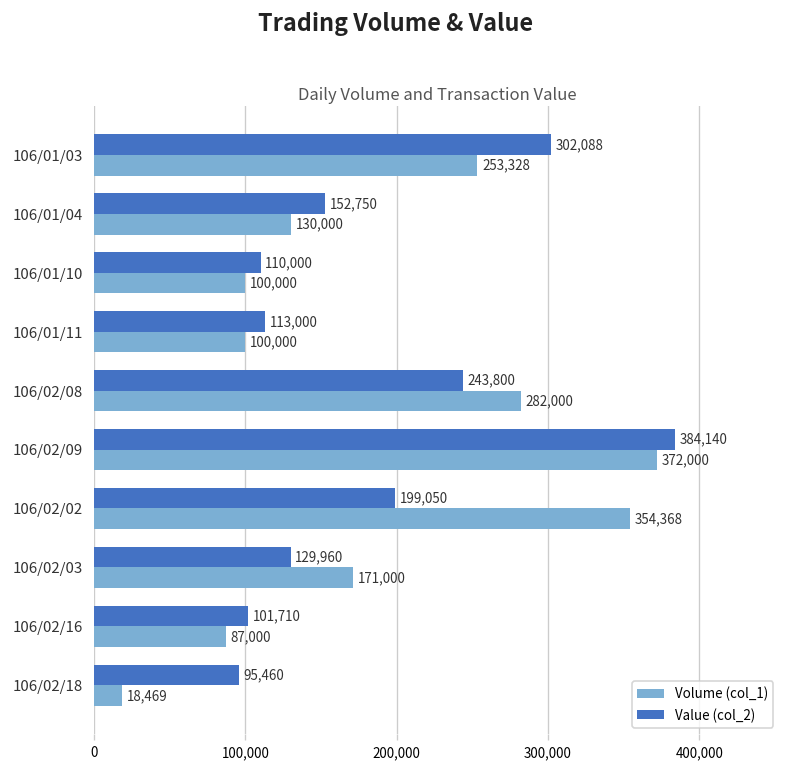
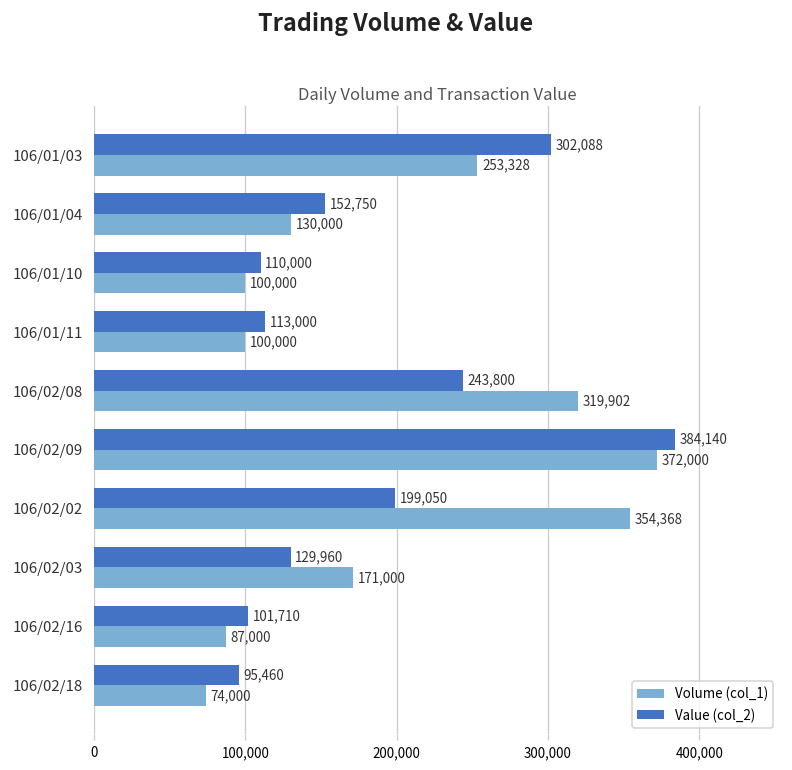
Volume (col_1), 106/02/08: 282,000 -> 319,902
Volume (col_1), 106/02/18: 18,469 -> 74,000
